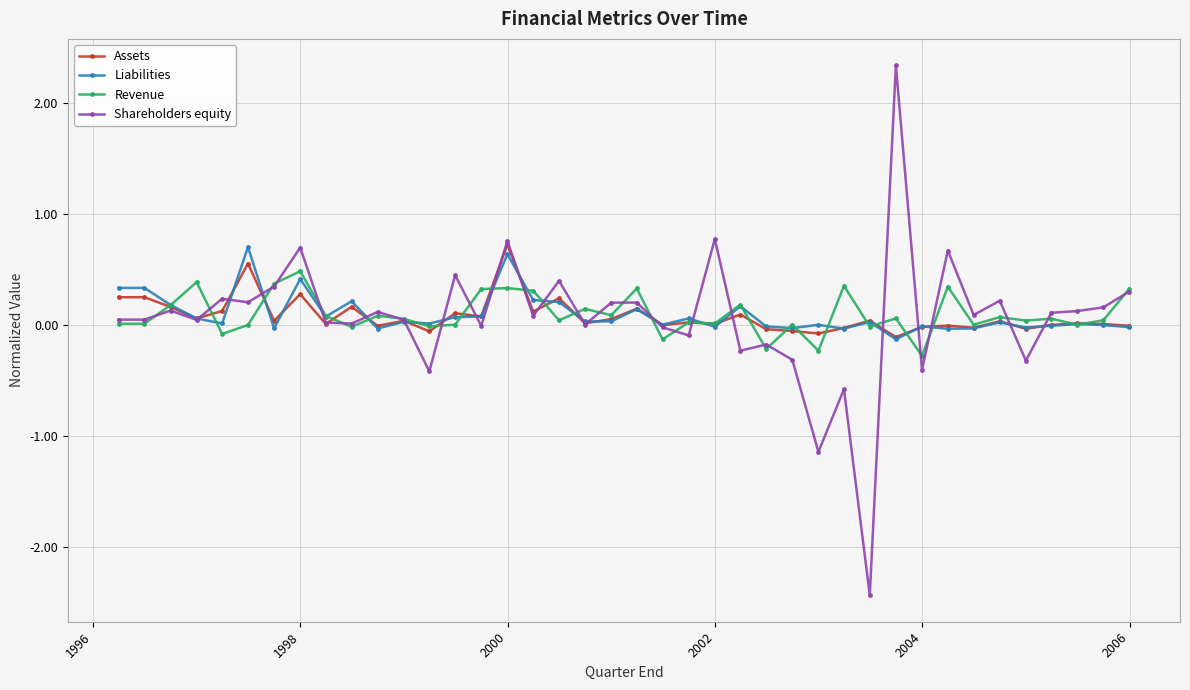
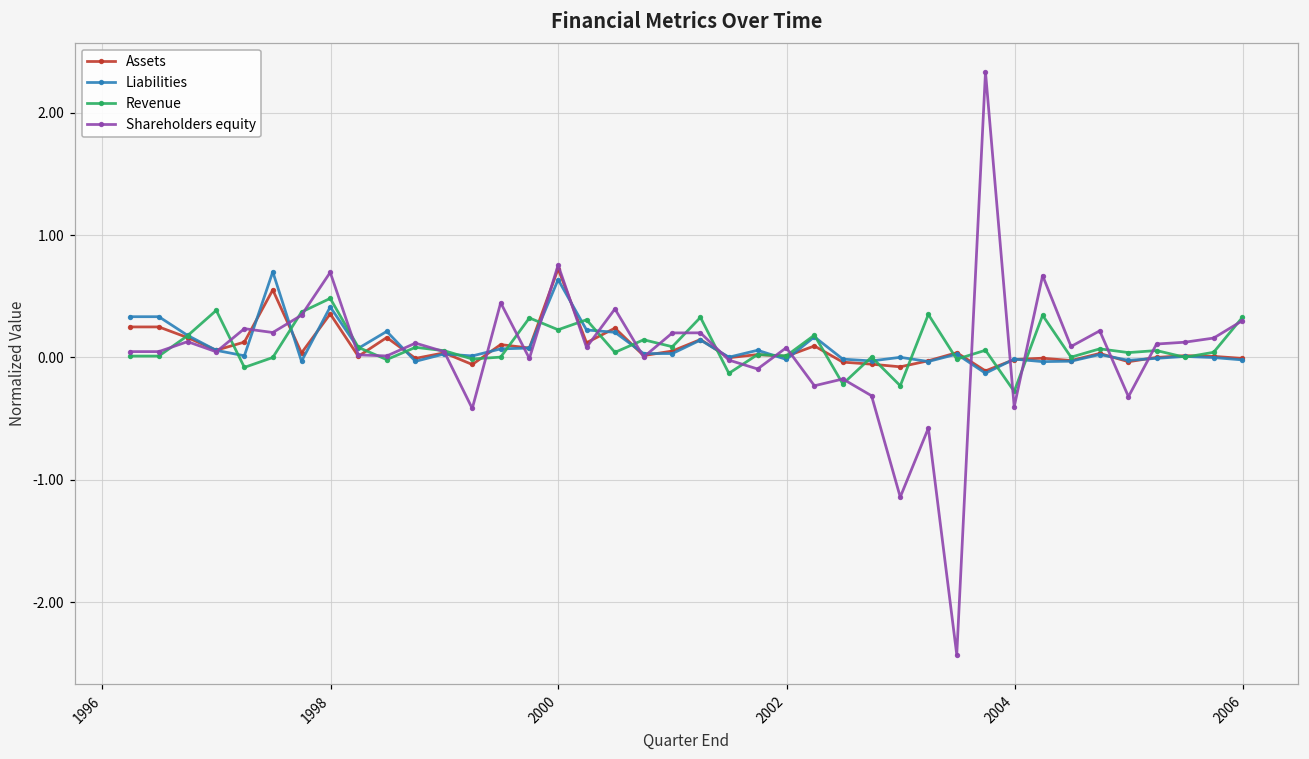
Assets, 1998: 0.28 -> 0.36
Revenue, 2000: 0.33 -> 0.23
Shareholders equity, 2002: 0.77 -> 0.08
